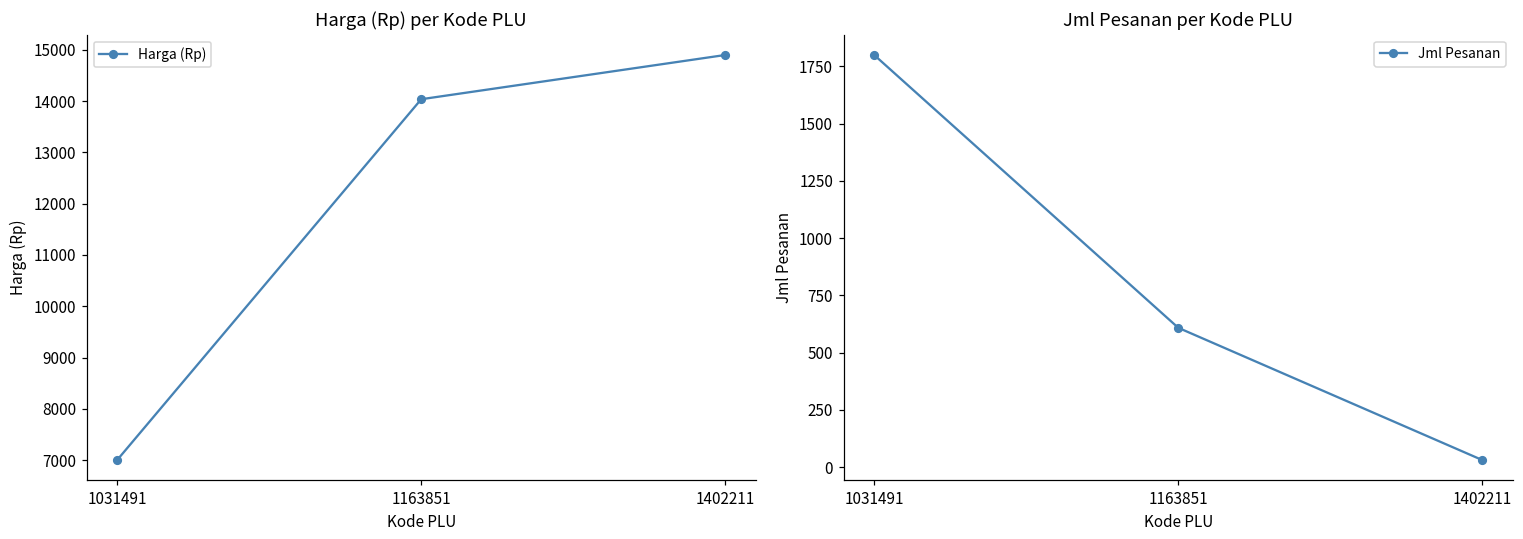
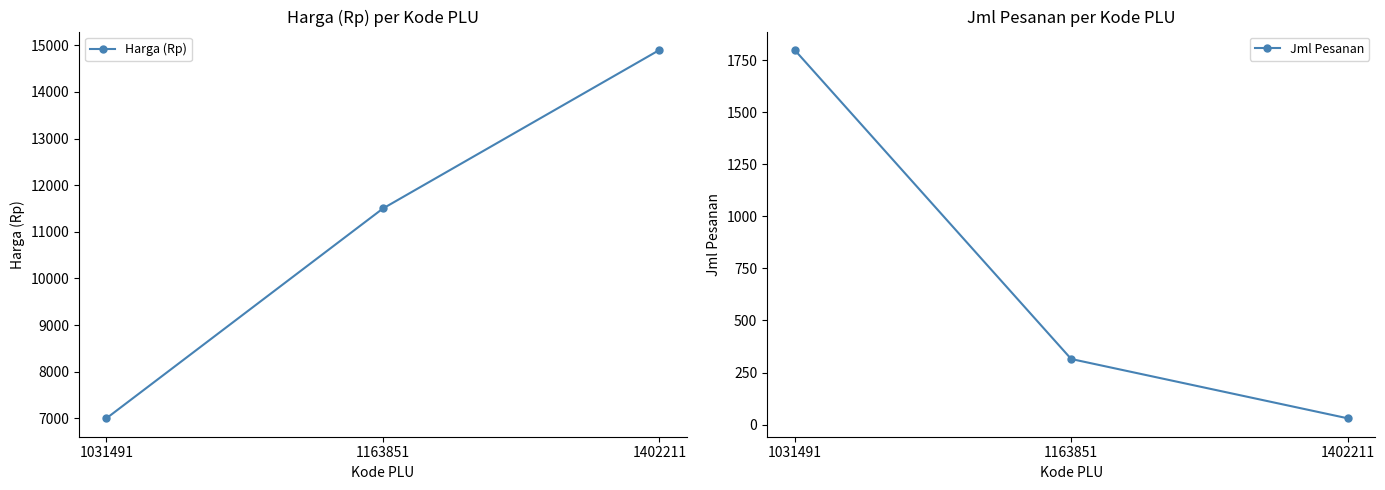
Harga (Rp) per Kode PLU, 1163851: 14000 -> 11500
Jml Pesanan per Kode PLU, 1163851: 610 -> 320
